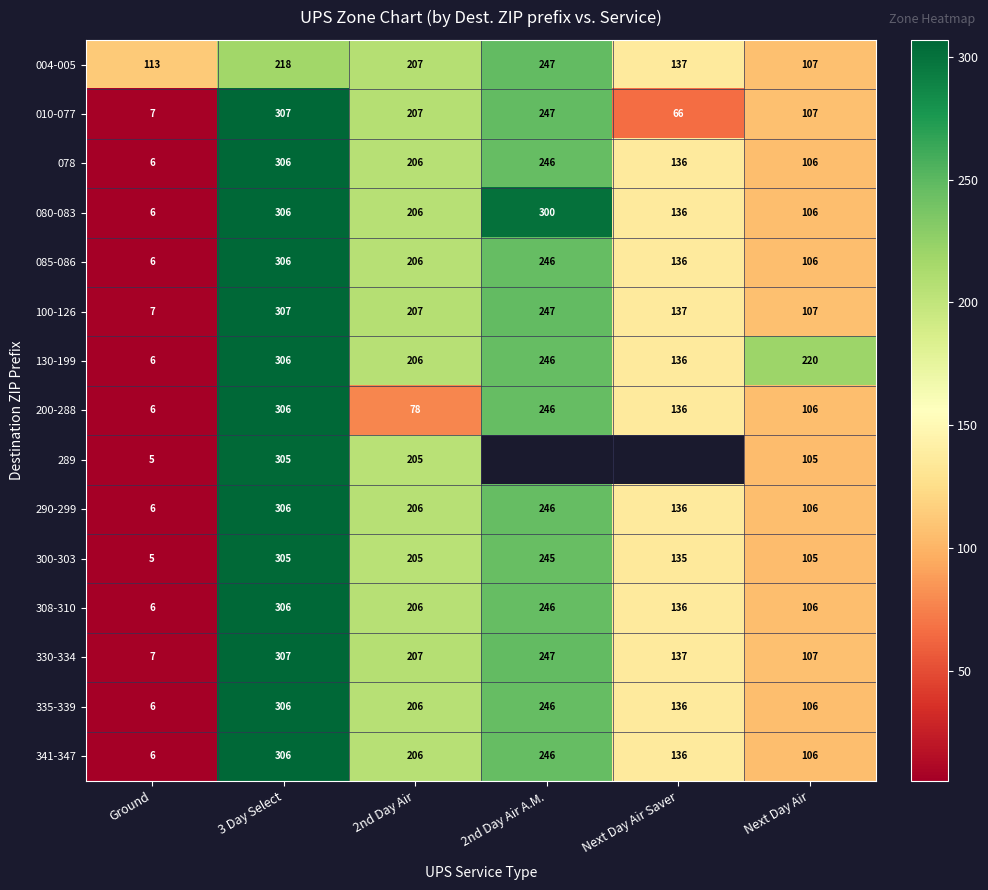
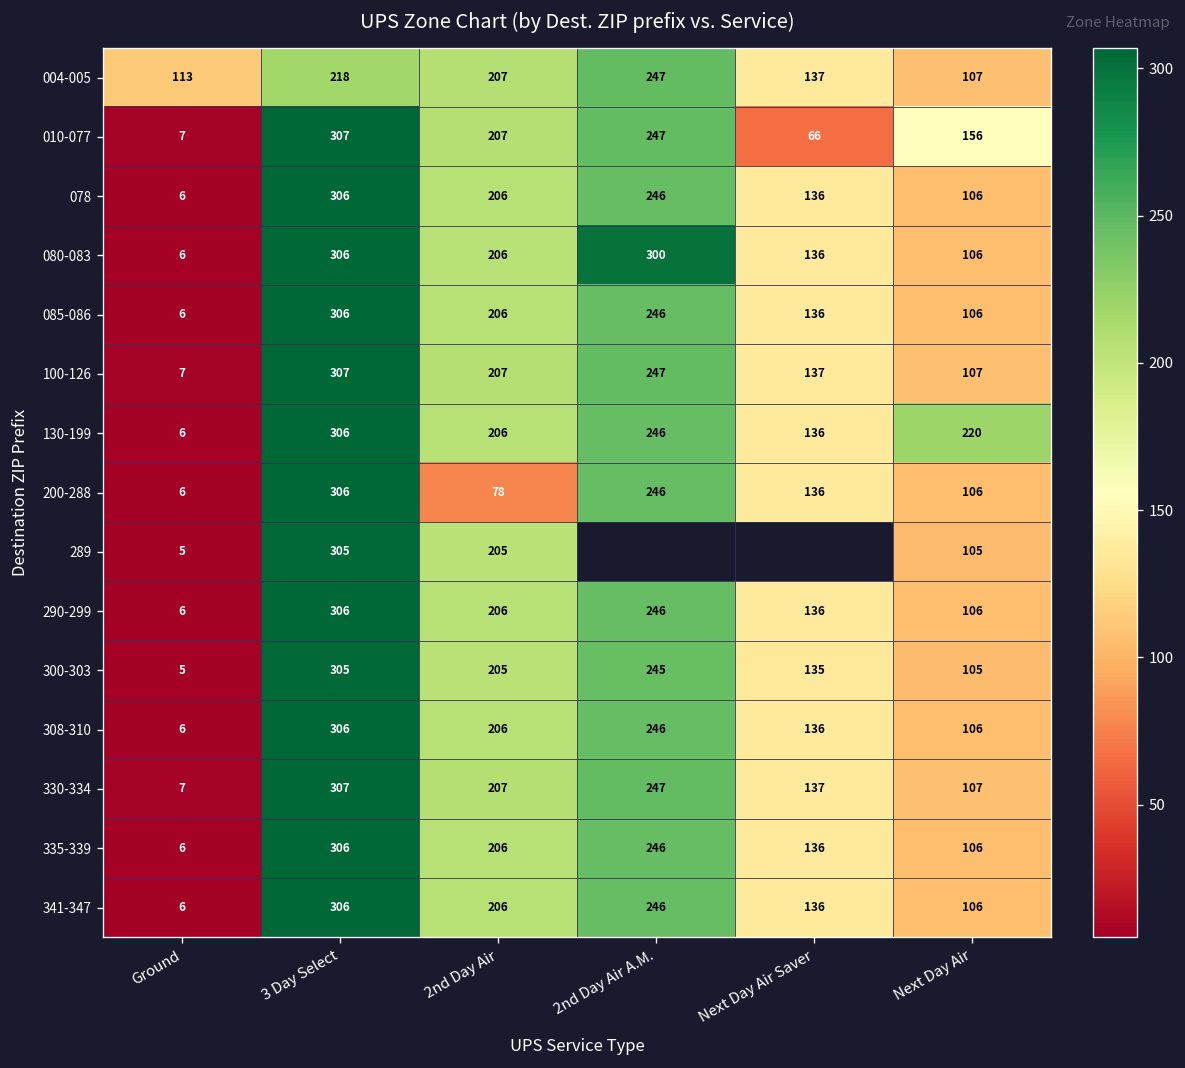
010-077, Next Day Air: 107 -> 156
